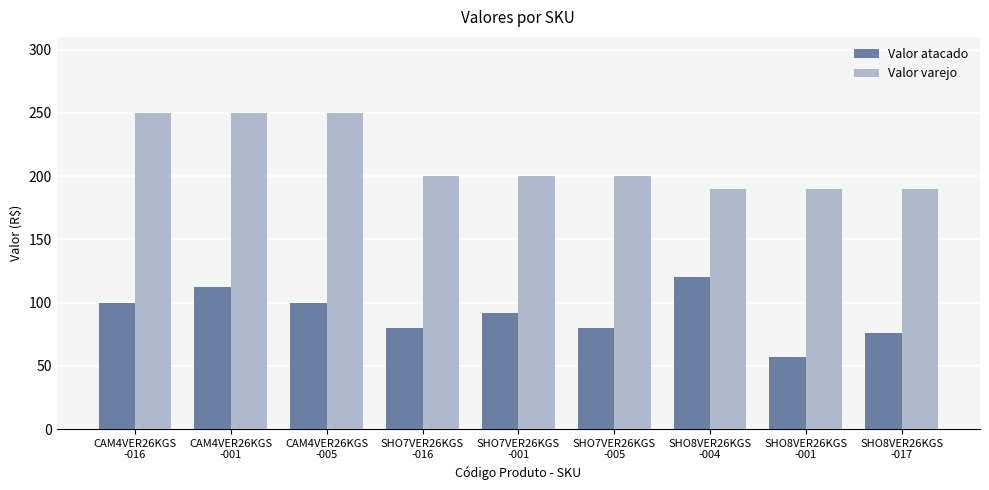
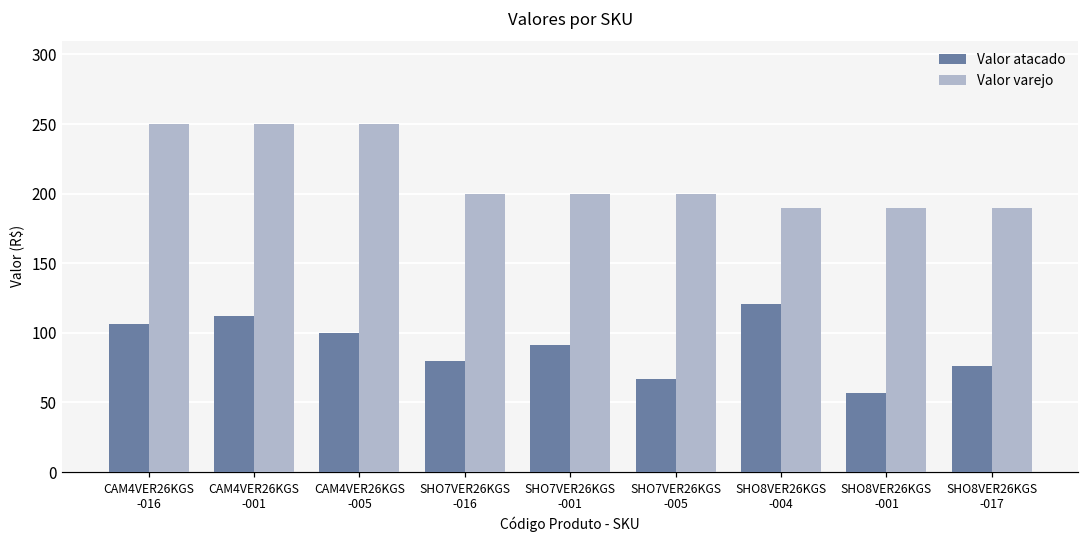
Valor atacado, CAM4VER26KGS -016: 100 -> 107
Valor atacado, SHO7VER26KGS -005: 80 -> 67
